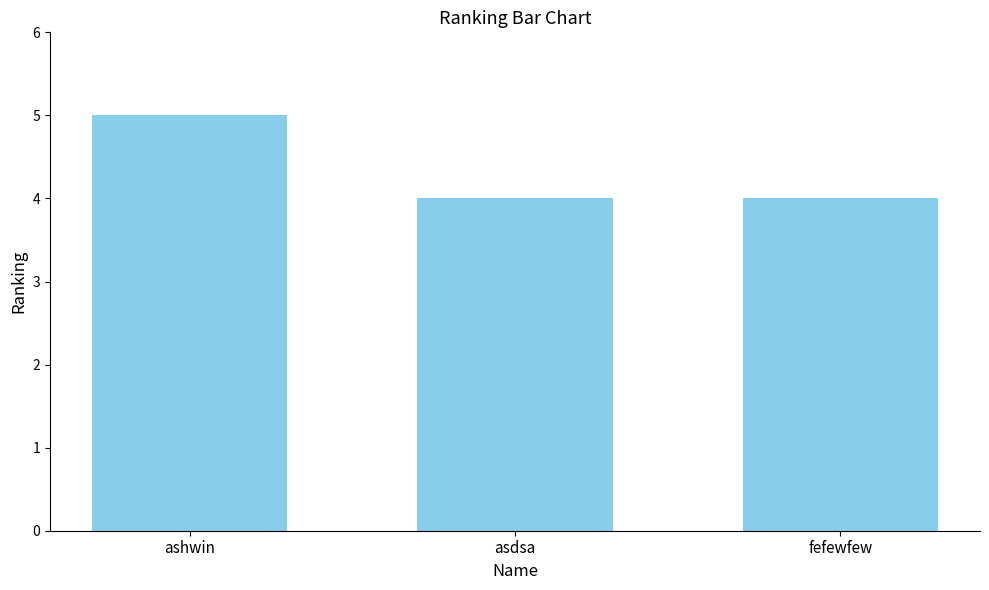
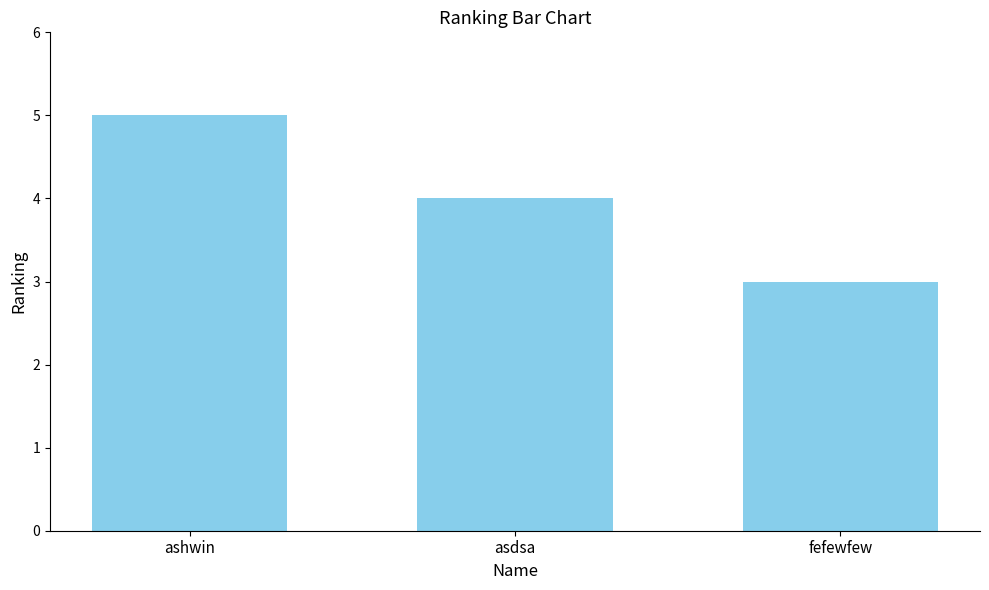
fefewfew: 4 -> 3
